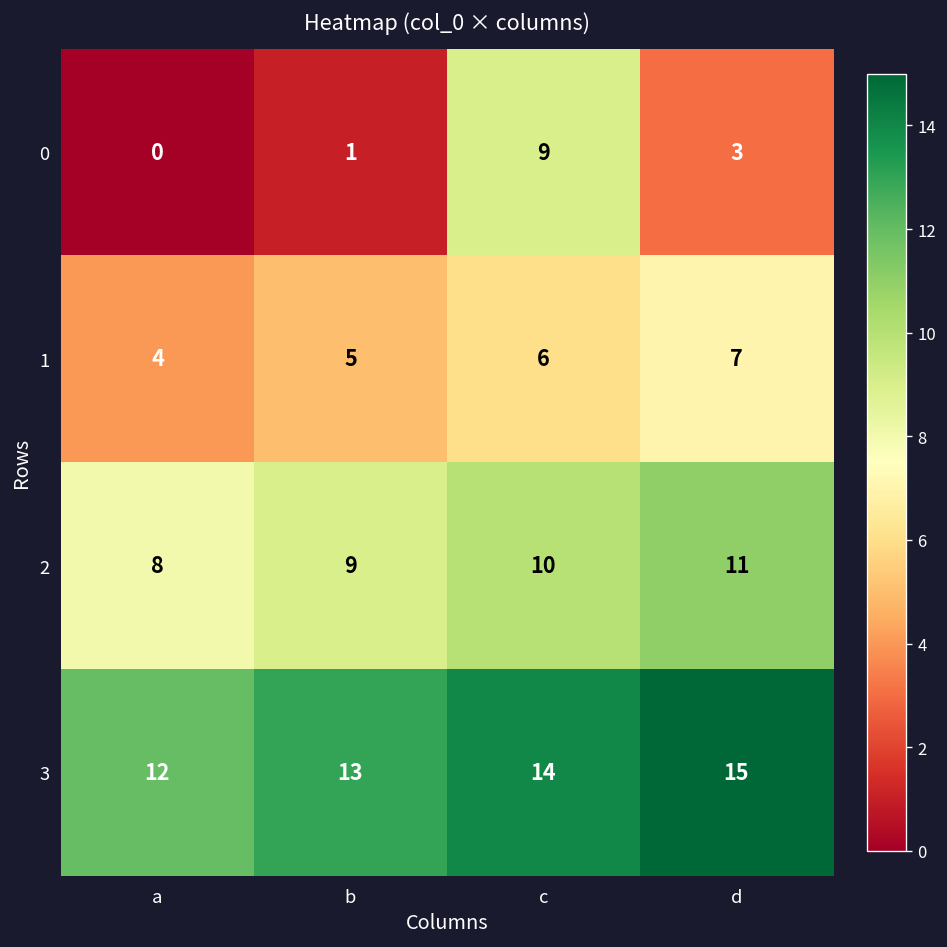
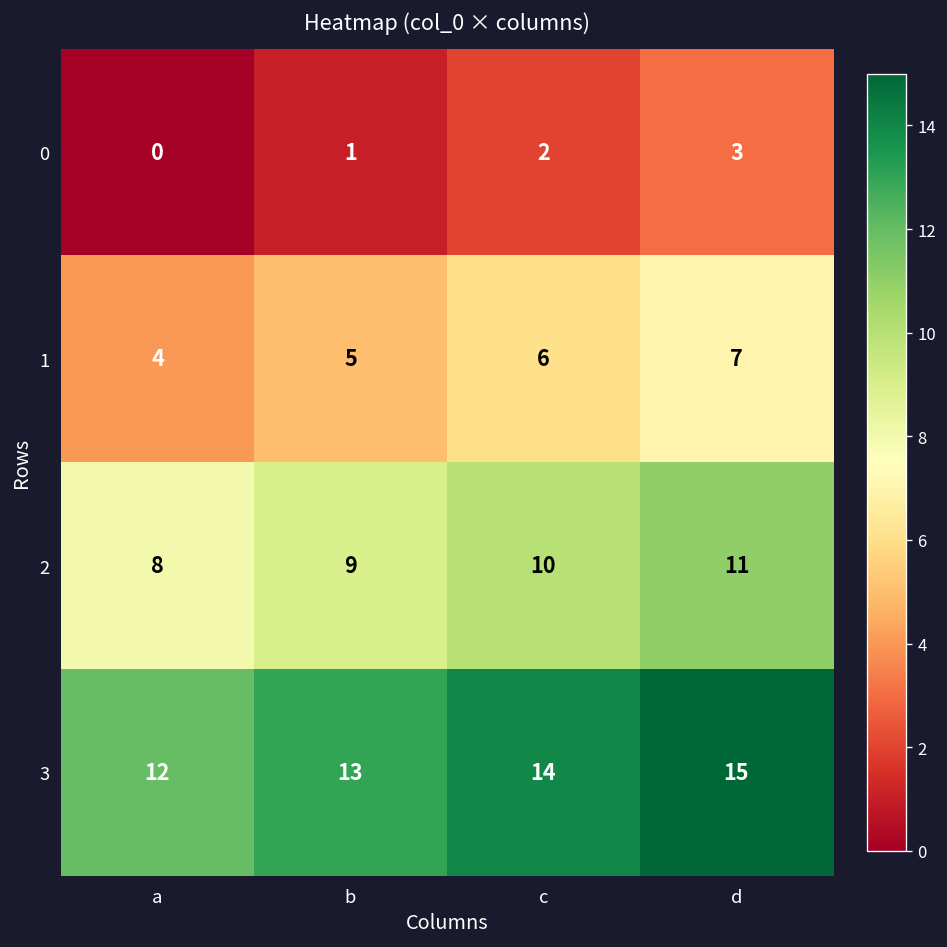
0, c: 9 -> 2
